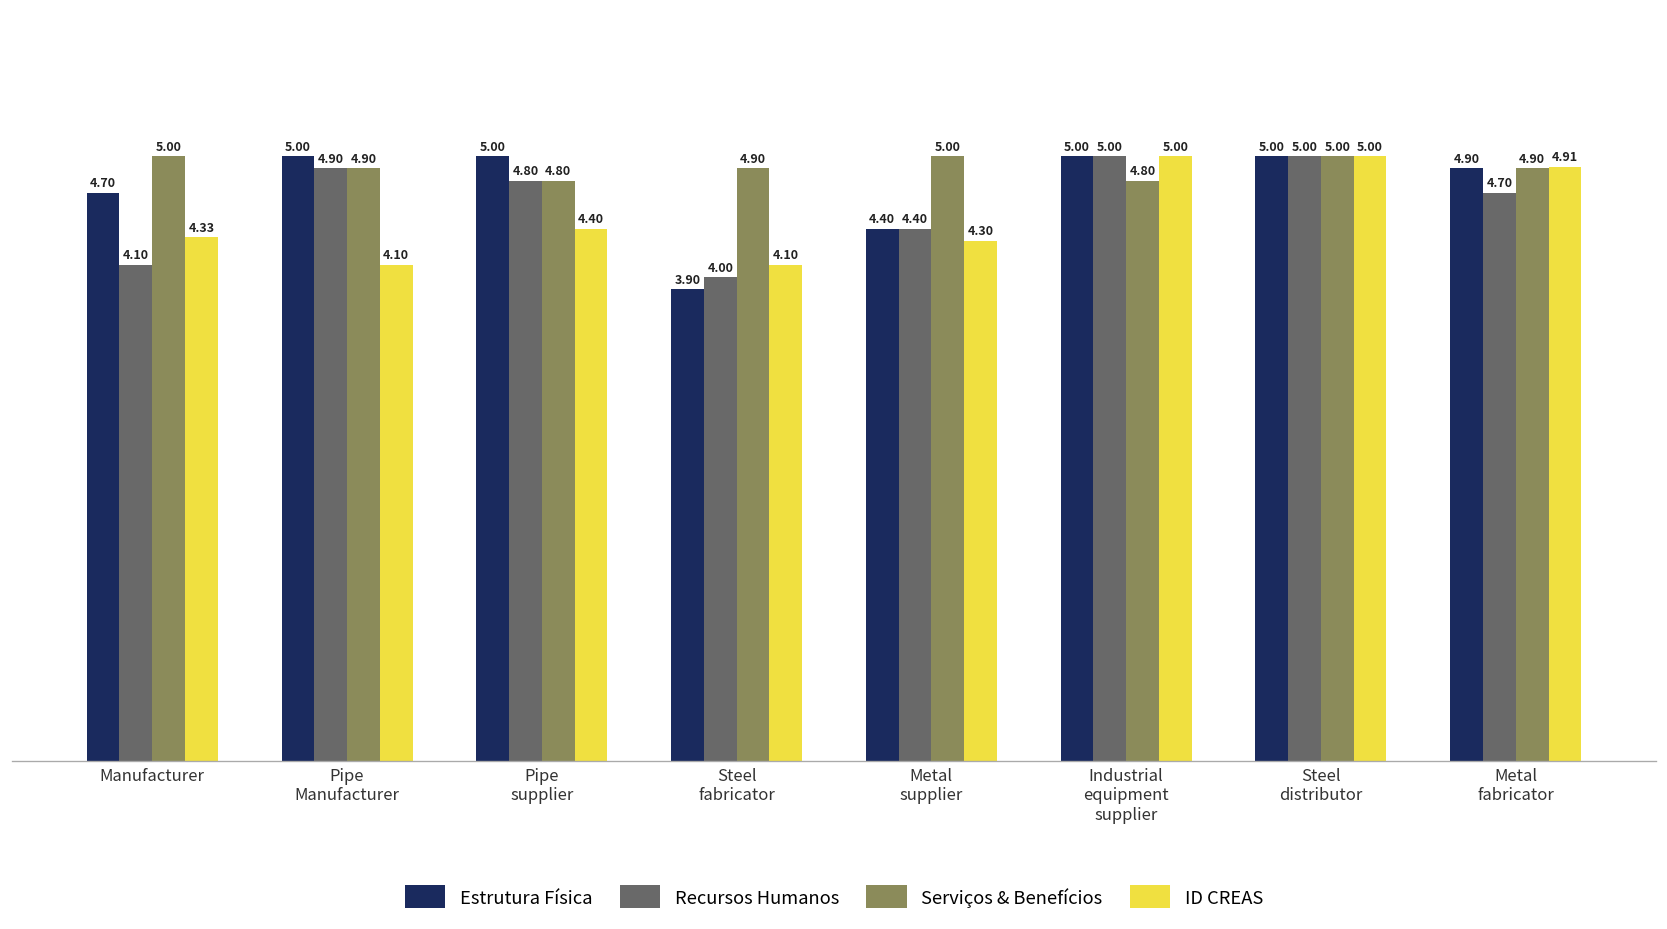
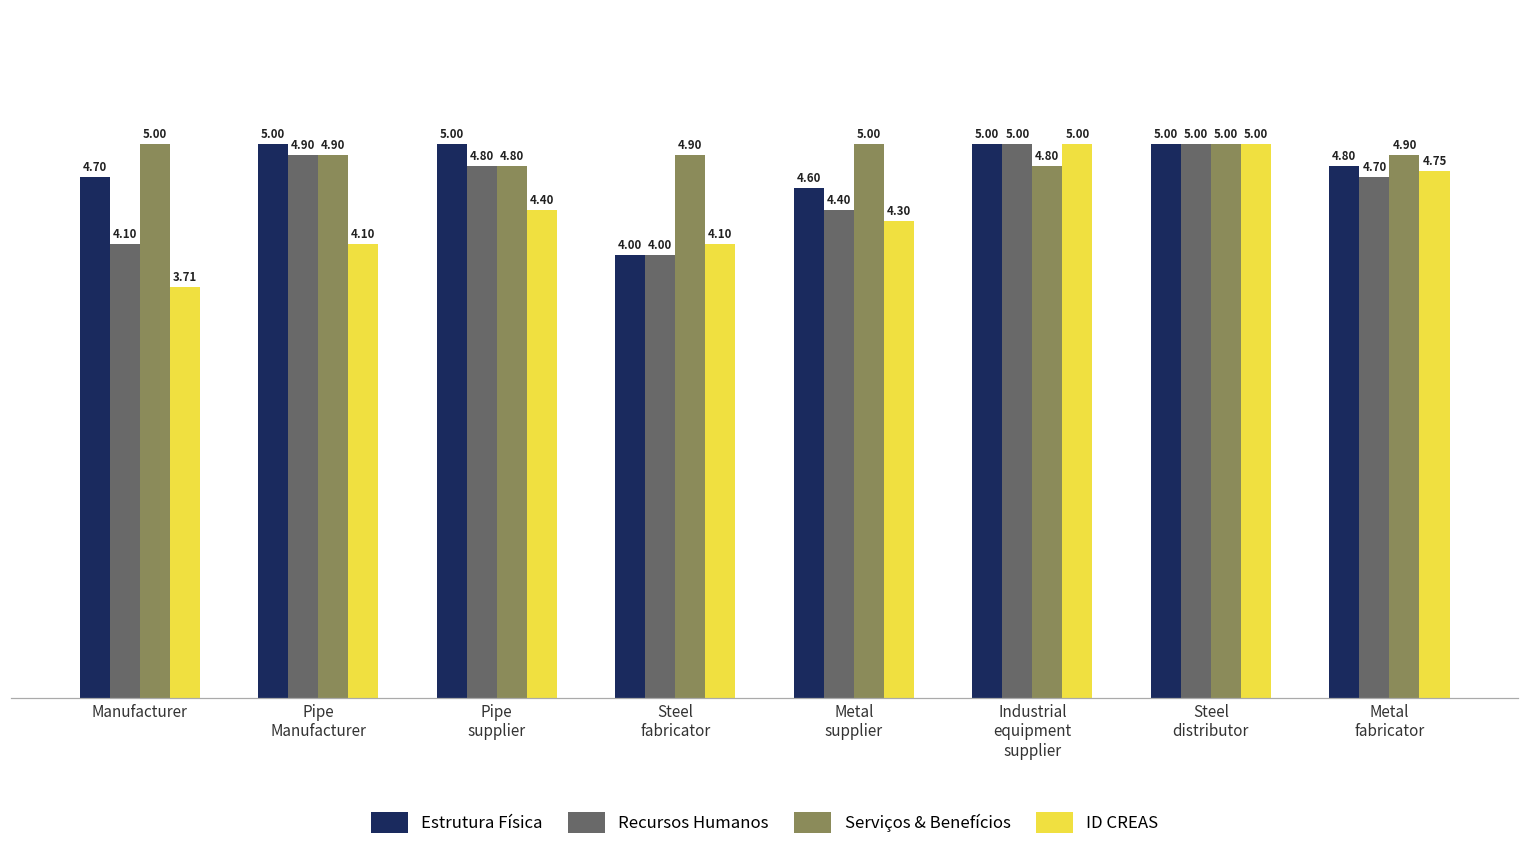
ID CREAS, Manufacturer: 4.33 -> 3.71
Estrutura Física, Steel fabricator: 3.90 -> 4.00
Estrutura Física, Metal supplier: 4.40 -> 4.60
Estrutura Física, Metal fabricator: 4.90 -> 4.80
ID CREAS, Metal fabricator: 4.91 -> 4.75
